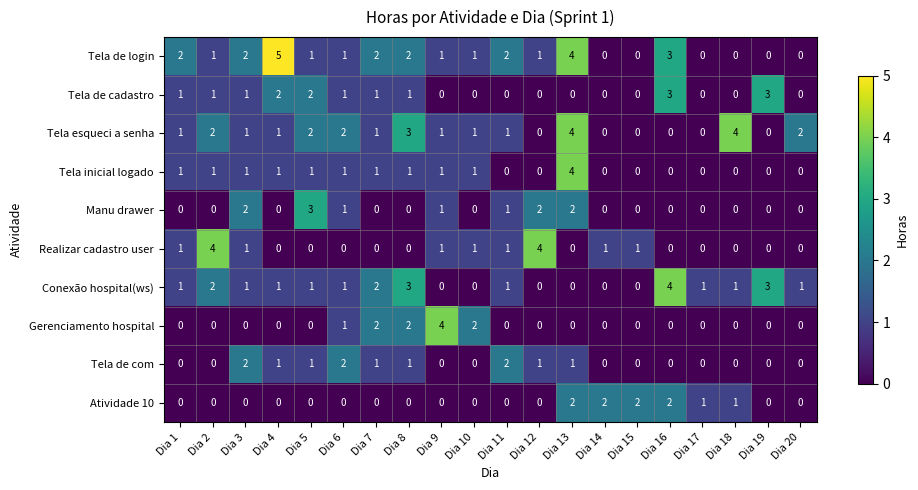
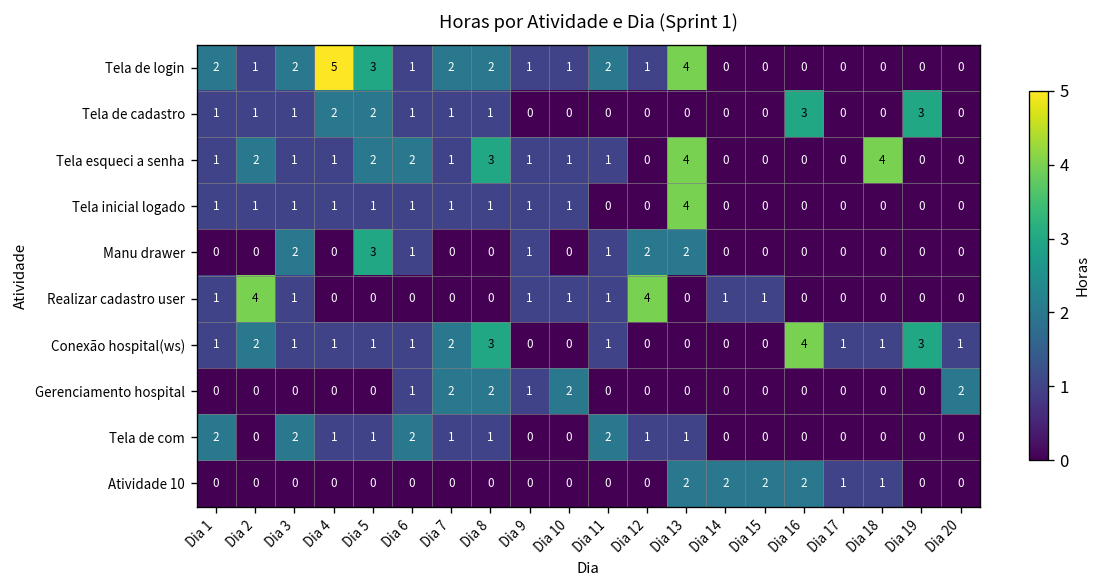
Tela de login, Dia 5: 1 -> 3
Tela de login, Dia 16: 3 -> 0
Tela esqueci a senha, Dia 20: 2 -> 0
Gerenciamento hospital, Dia 9: 4 -> 1
Gerenciamento hospital, Dia 20: 0 -> 2
Tela de com, Dia 1: 0 -> 2
